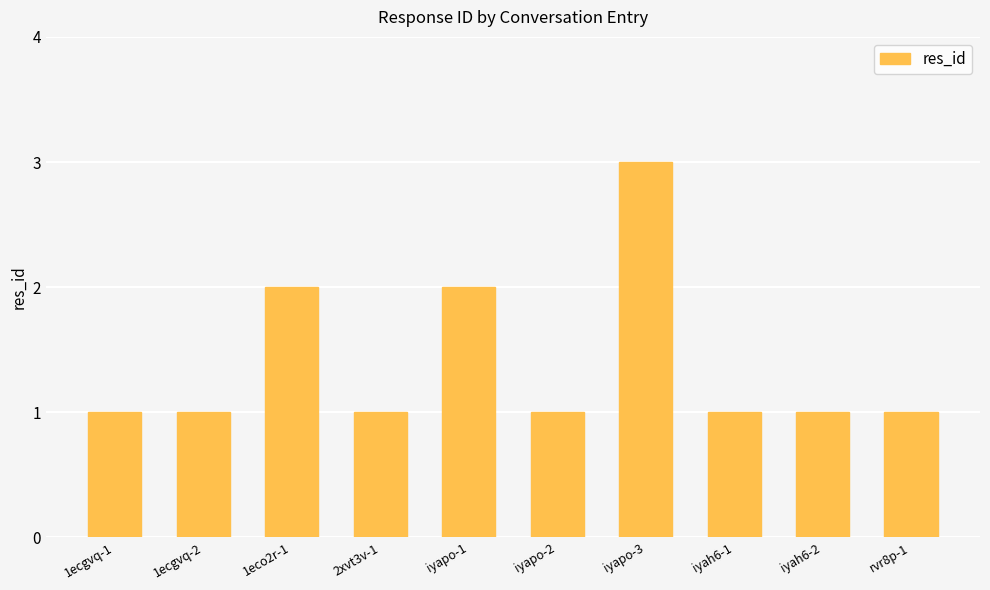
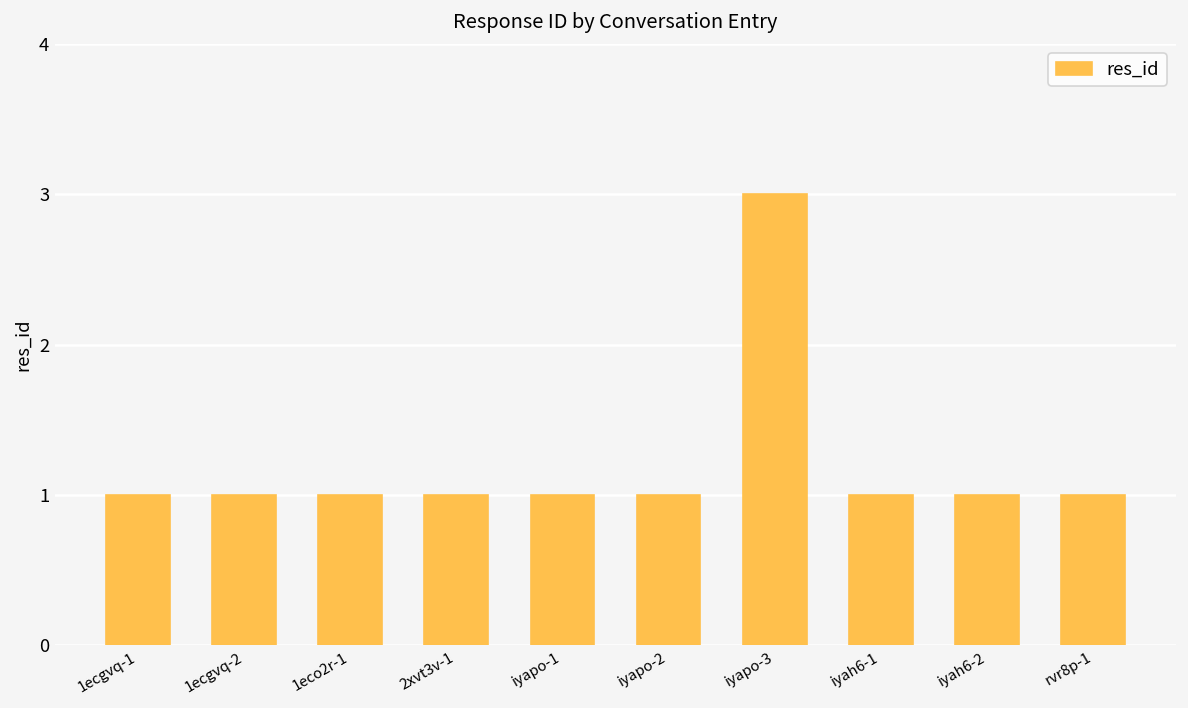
1eco2r-1: 2 -> 1
iyapo-1: 2 -> 1
